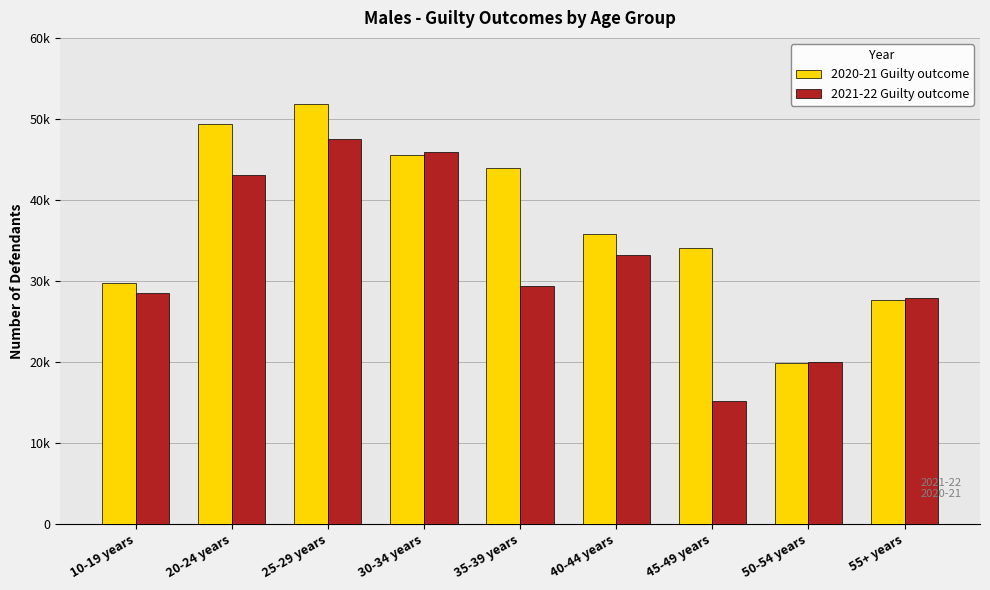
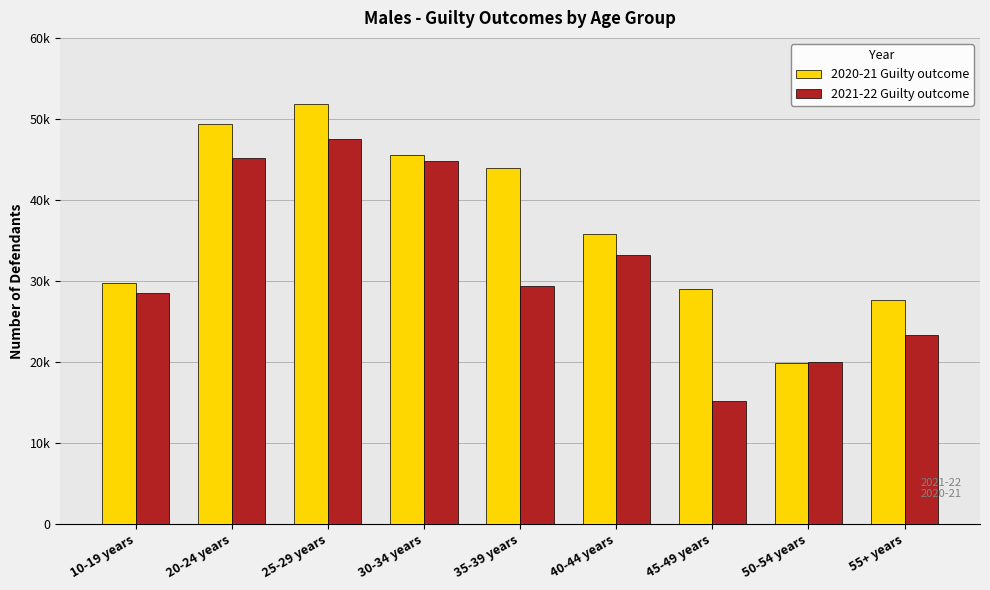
2021-22 Guilty outcome, 20-24 years: 43000 -> 45000
2021-22 Guilty outcome, 30-34 years: 46000 -> 45000
2020-21 Guilty outcome, 45-49 years: 34000 -> 29000
2021-22 Guilty outcome, 55+ years: 28000 -> 23000
